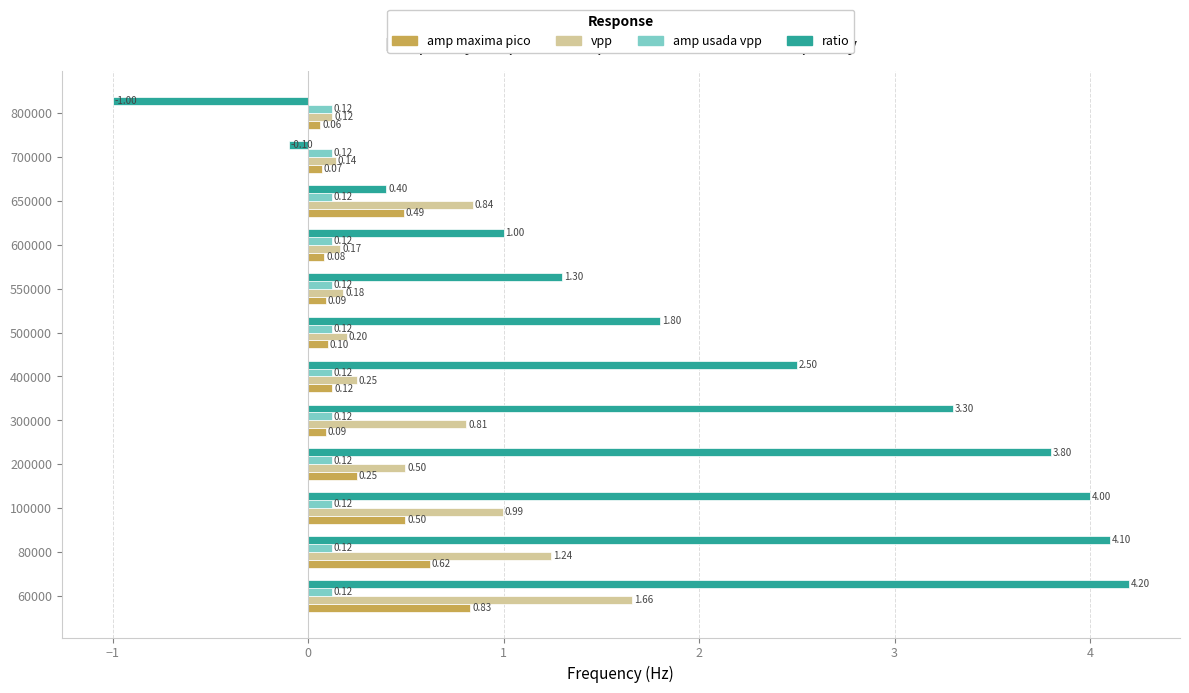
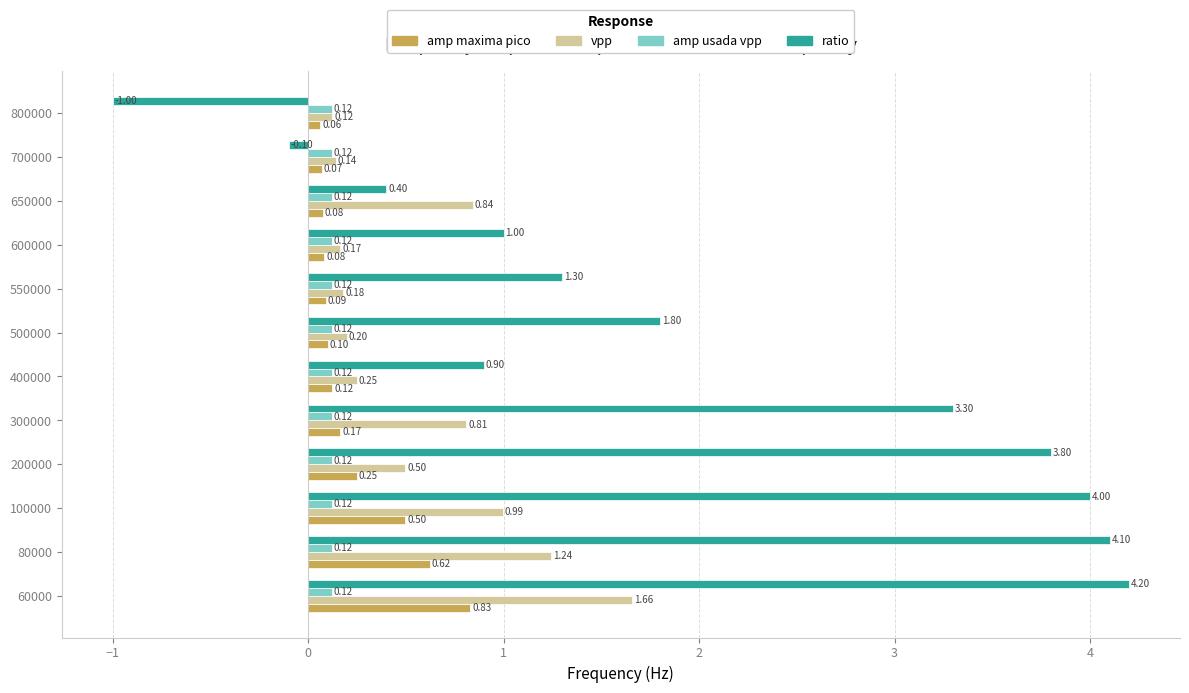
amp maxima pico, 650000: 0.49 -> 0.08
ratio, 400000: 2.50 -> 0.90
amp maxima pico, 300000: 0.09 -> 0.17
